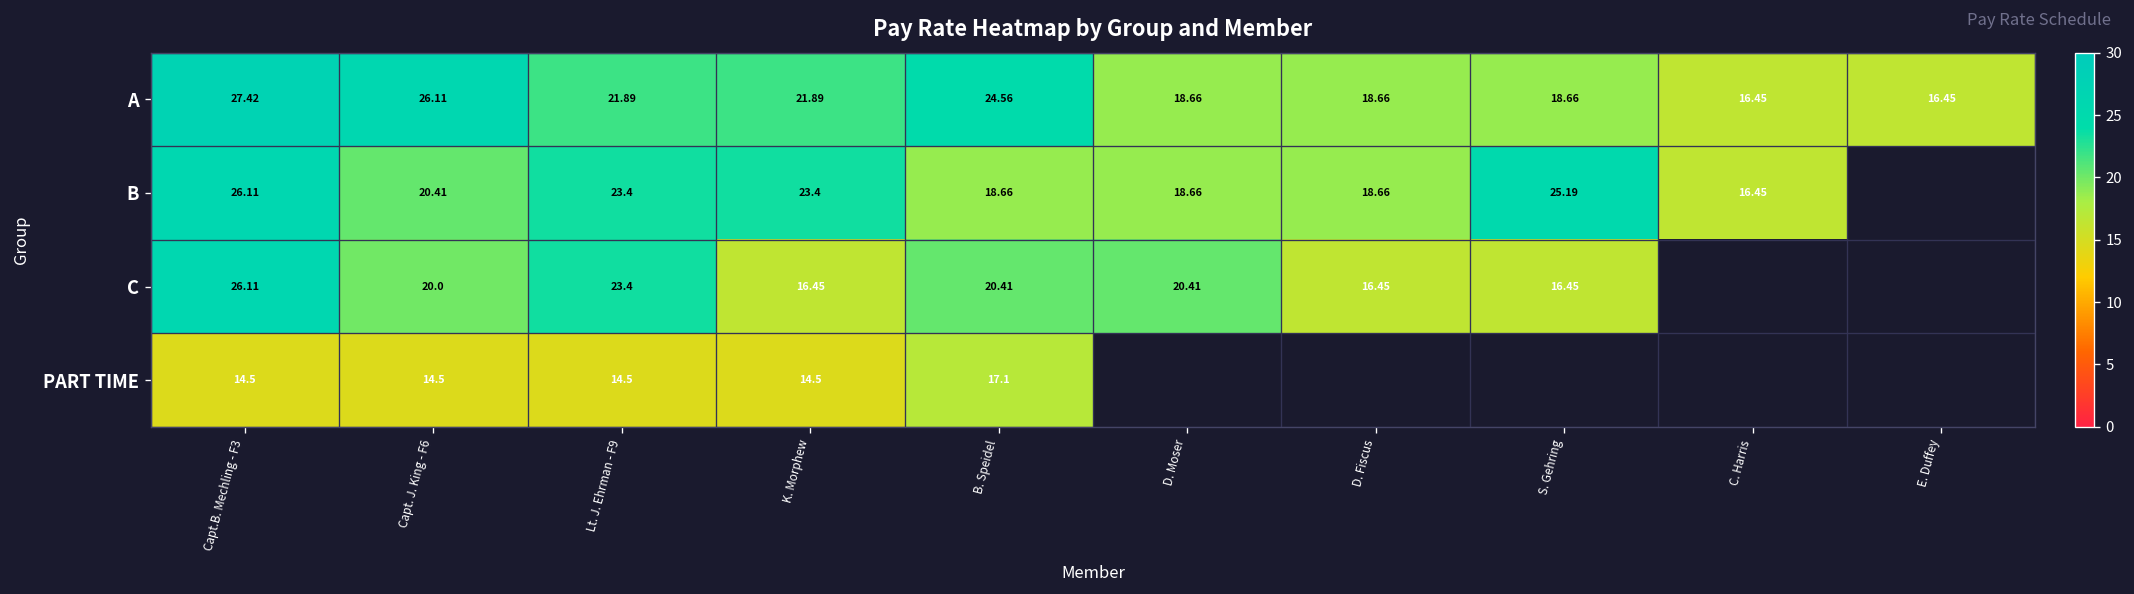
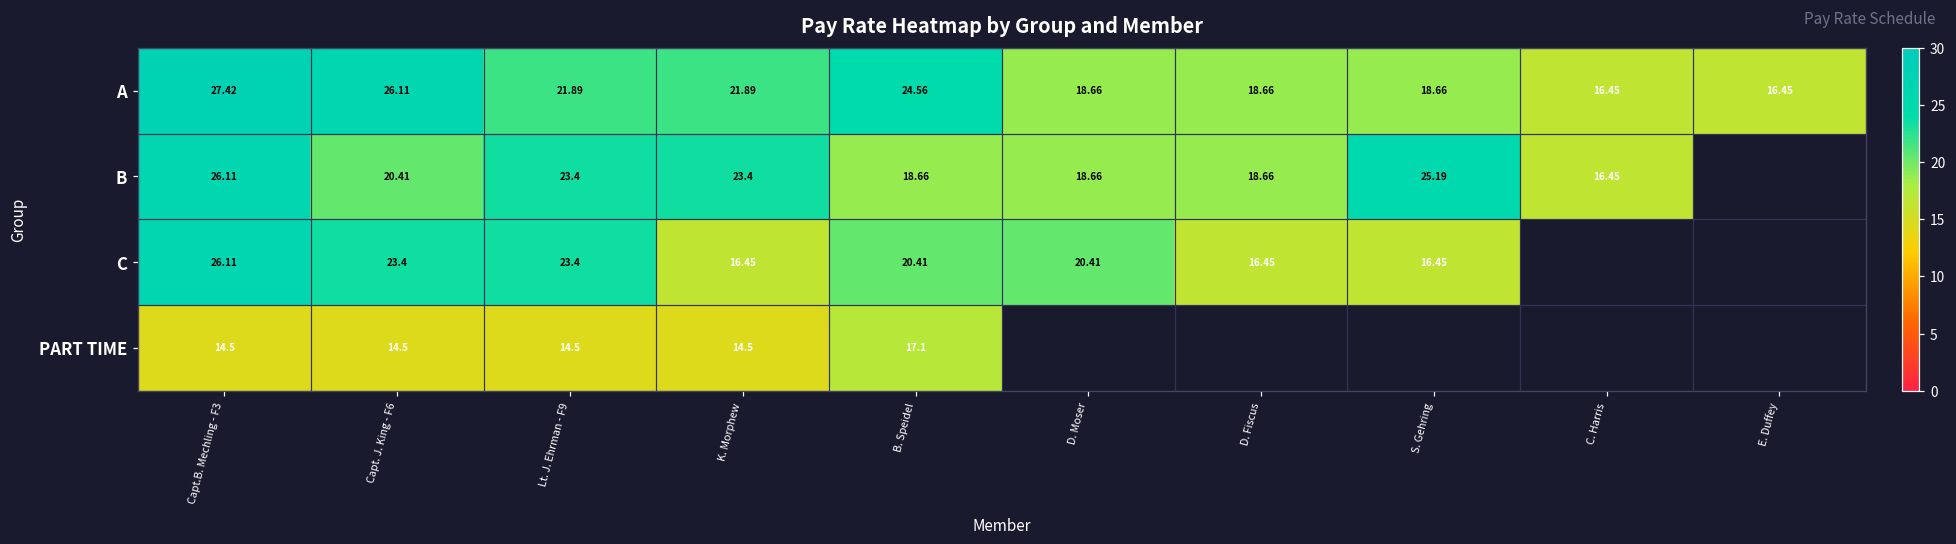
C, Capt. J. King - F6: 20.0 -> 23.4
